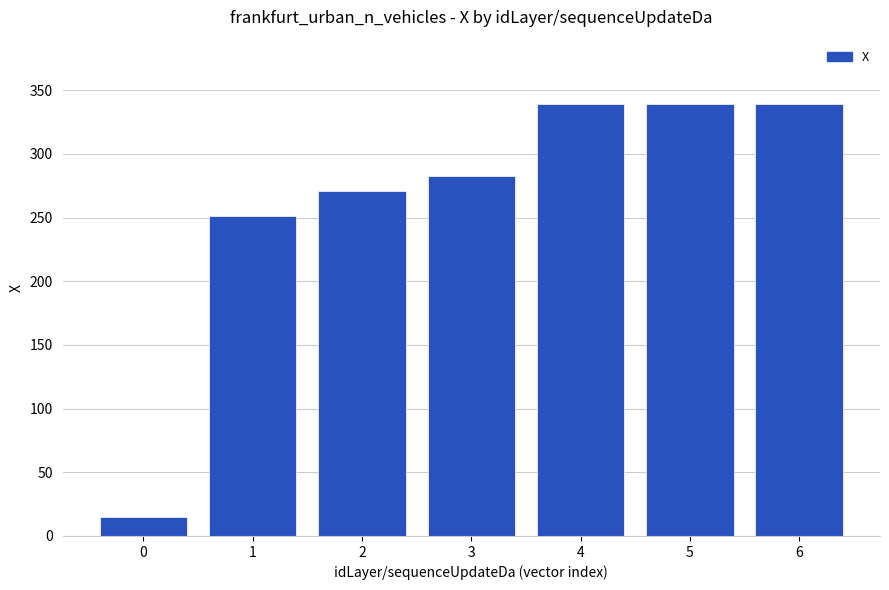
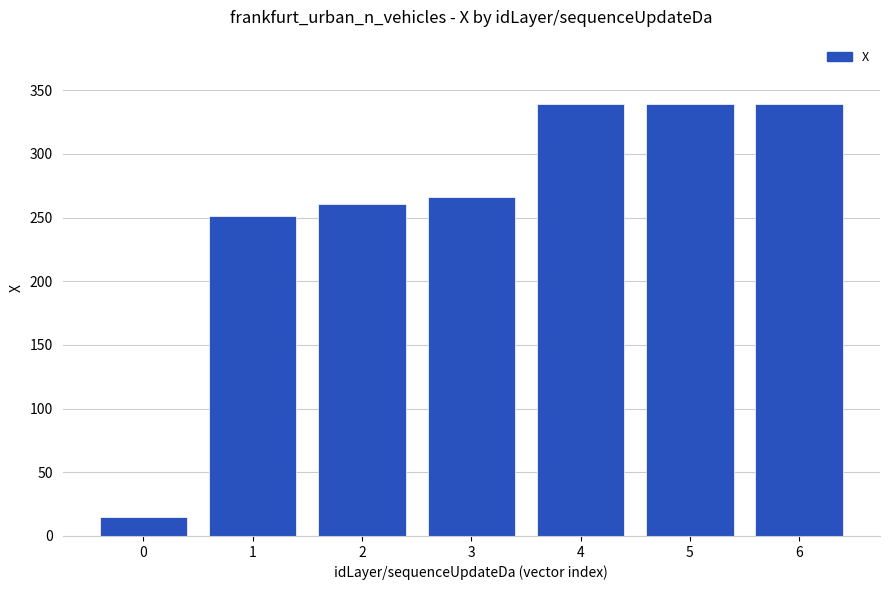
2: 271 -> 261
3: 283 -> 266
